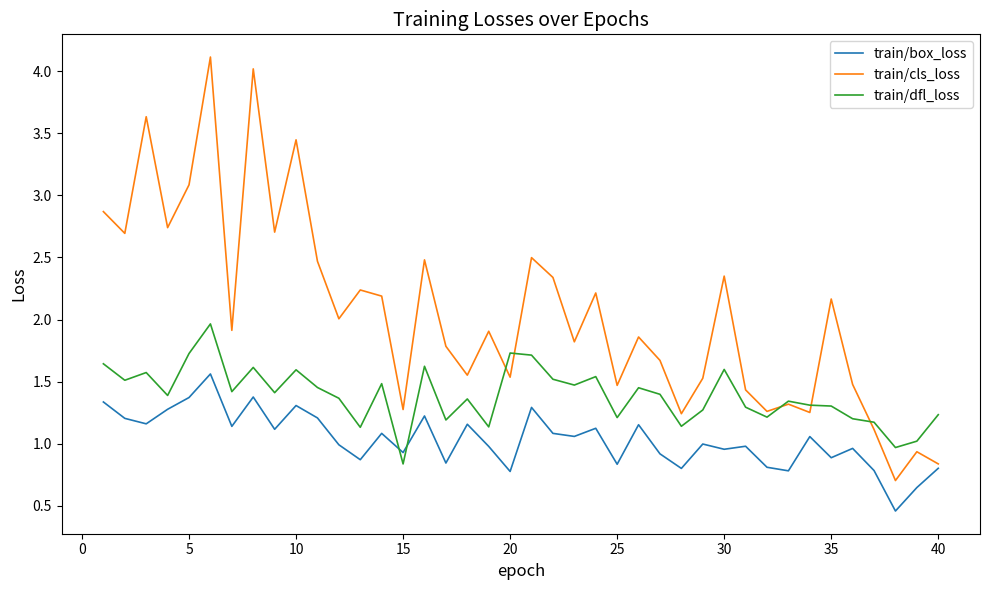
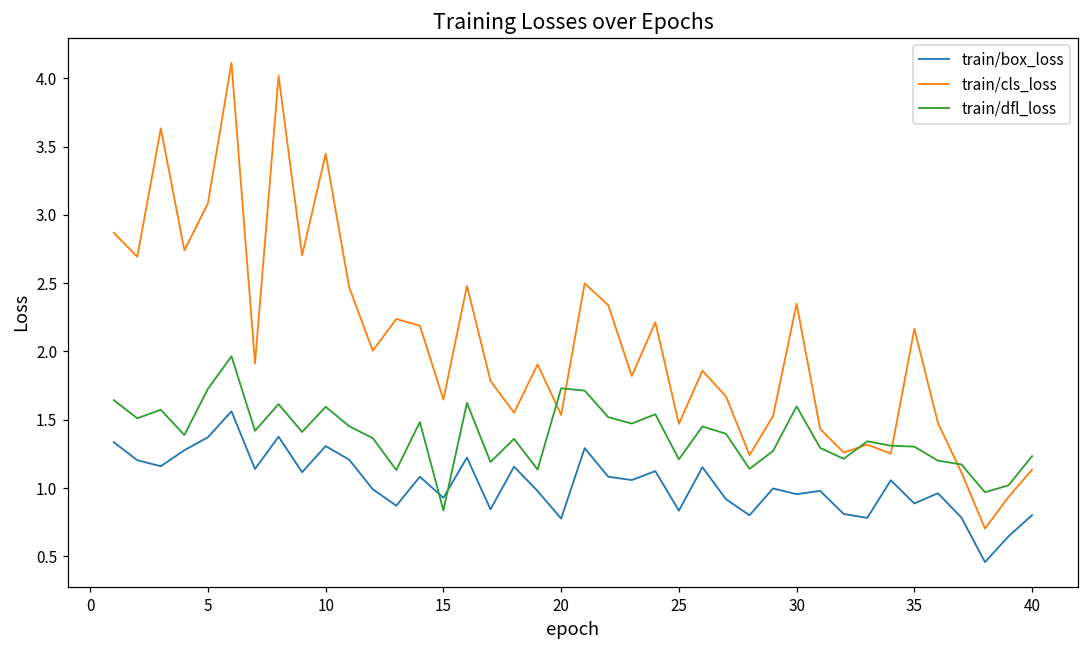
train/cls_loss, 15: 1.28 -> 1.65
train/cls_loss, 40: 0.84 -> 1.13
